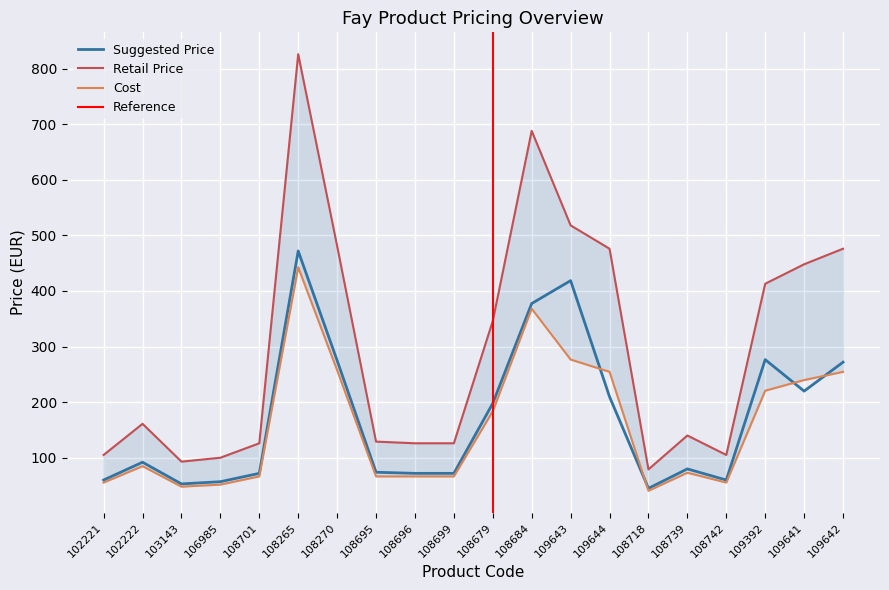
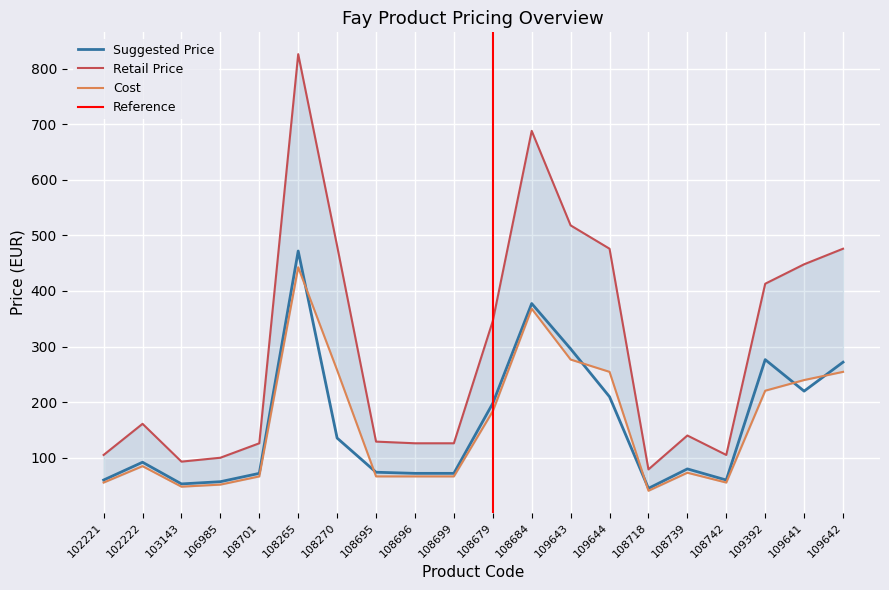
Suggested Price, 108270: 270 -> 140
Suggested Price, 109643: 420 -> 300
